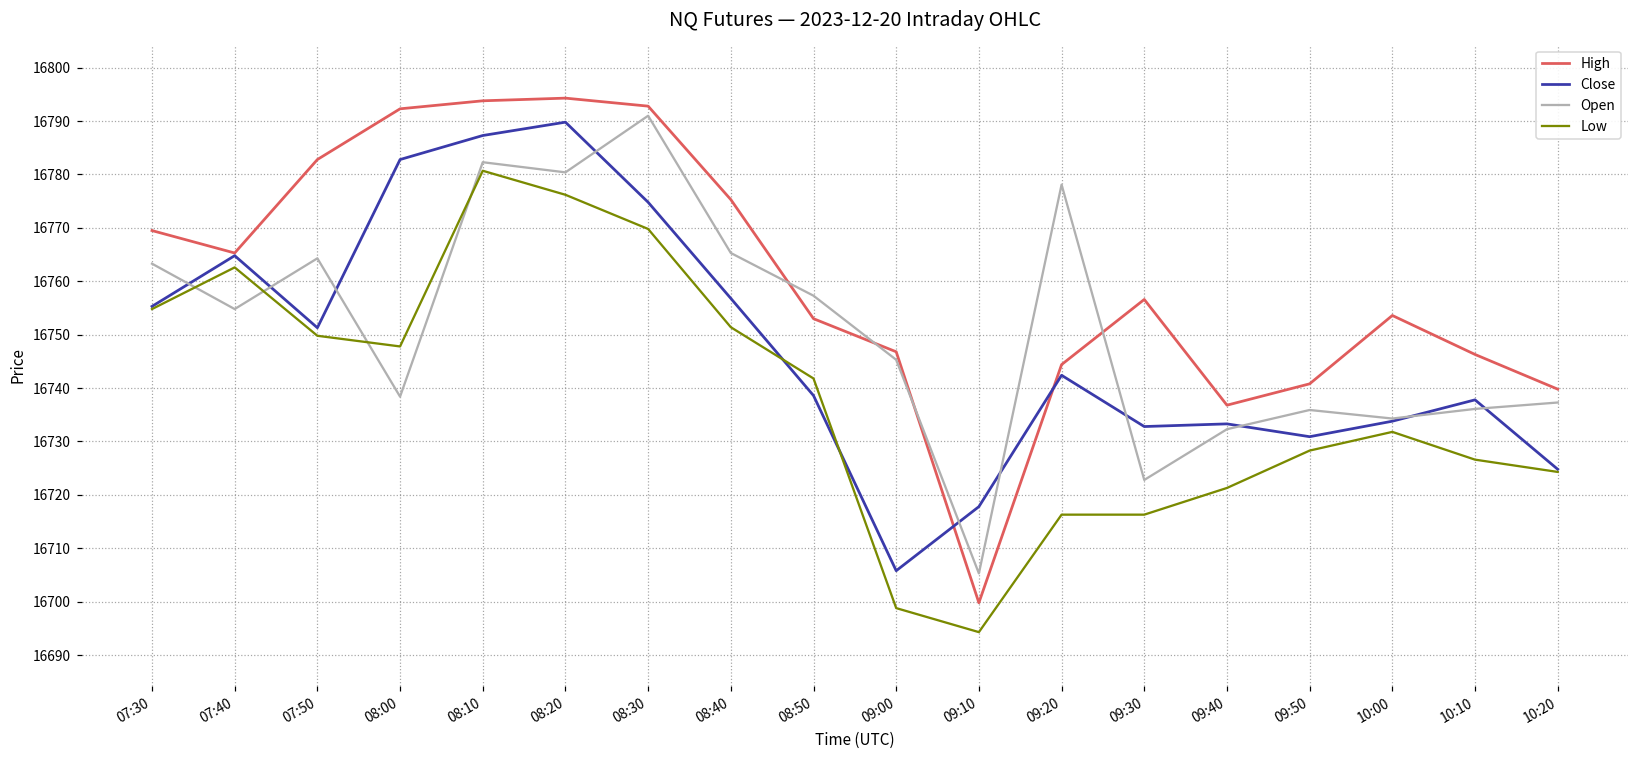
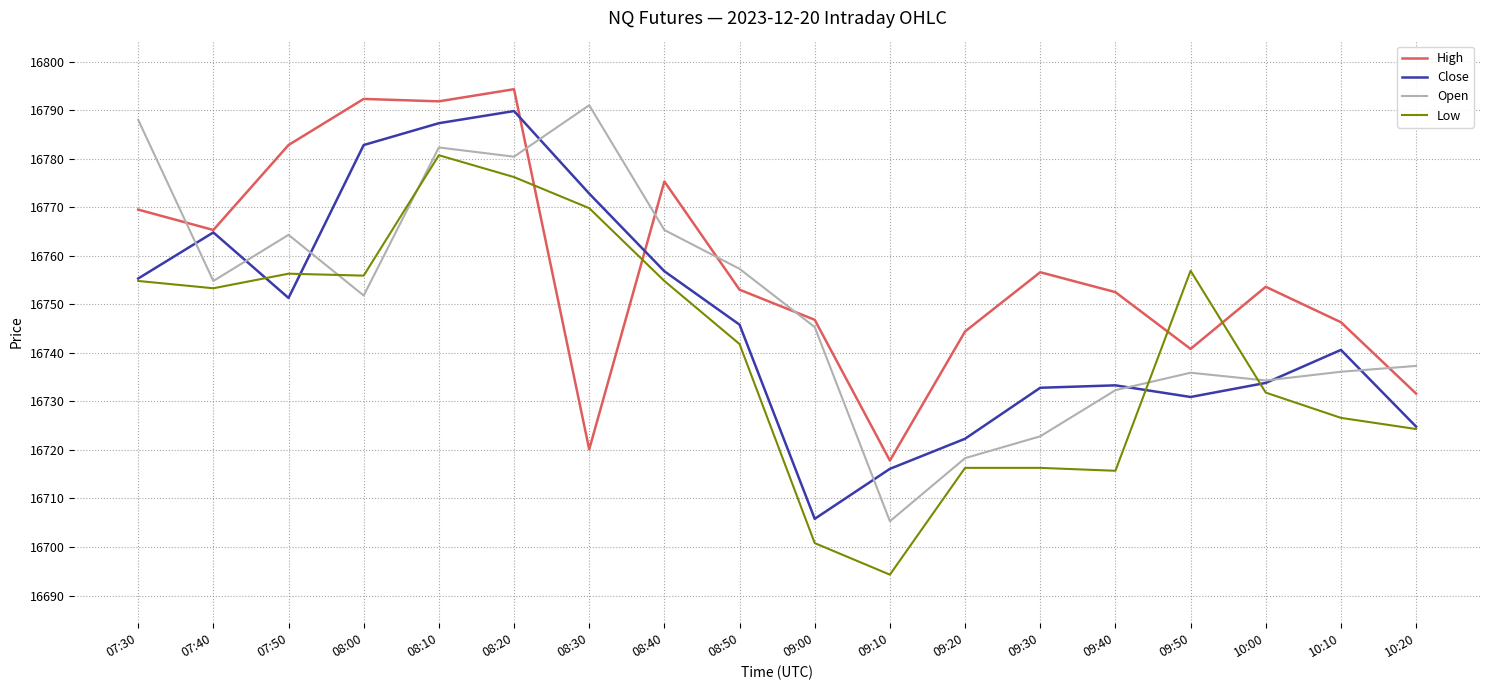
Open, 07:30: 16763 -> 16788
Low, 07:40: 16763 -> 16753
Low, 07:50: 16750 -> 16756
Open, 08:00: 16738 -> 16752
Low, 08:00: 16748 -> 16756
High, 08:10: 16794 -> 16792
High, 08:30: 16793 -> 16720
Close, 08:30: 16775 -> 16773
Low, 08:40: 16751 -> 16755
Close, 08:50: 16739 -> 16746
Low, 09:00: 16699 -> 16701
High, 09:10: 16700 -> 16718
Close, 09:10: 16718 -> 16716
Close, 09:20: 16742 -> 16722
Open, 09:20: 16778 -> 16718
High, 09:40: 16737 -> 16753
Low, 09:40: 16721 -> 16716
Low, 09:50: 16728 -> 16757
Close, 10:10: 16738 -> 16741
High, 10:20: 16740 -> 16732
